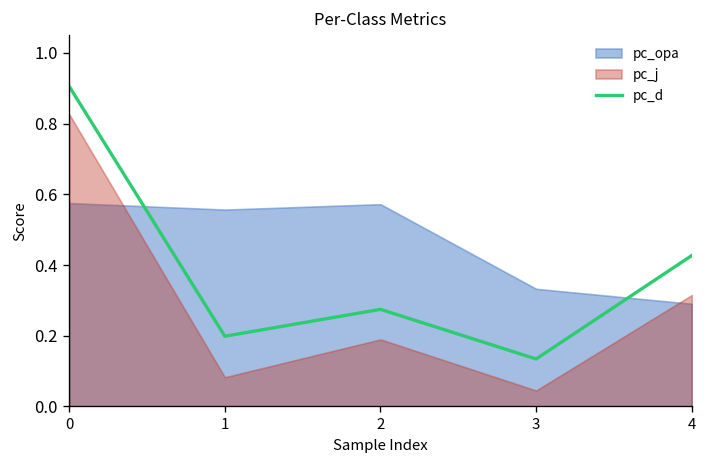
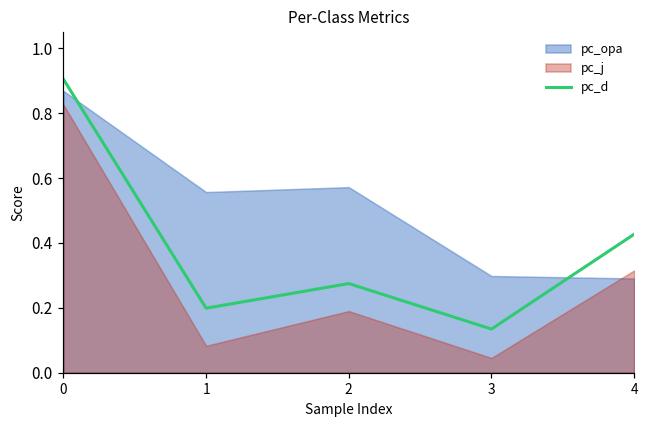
pc_opa, 0: 0.58 -> 0.87
pc_opa, 3: 0.33 -> 0.30
